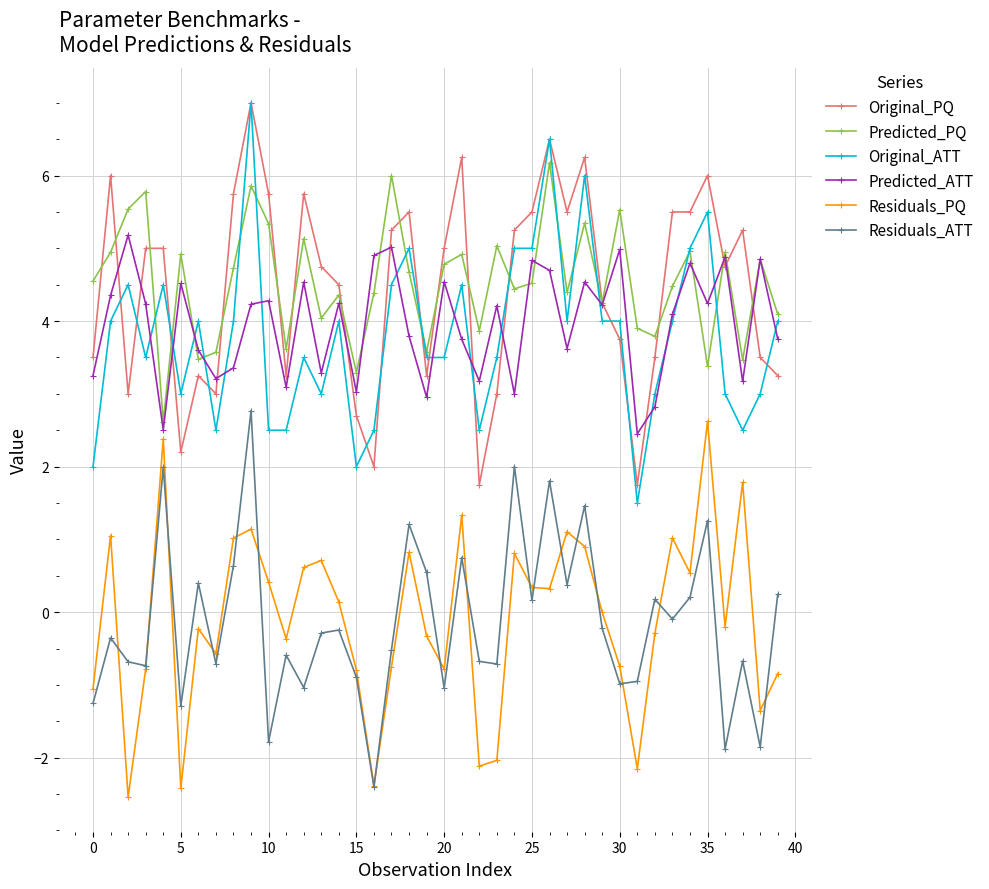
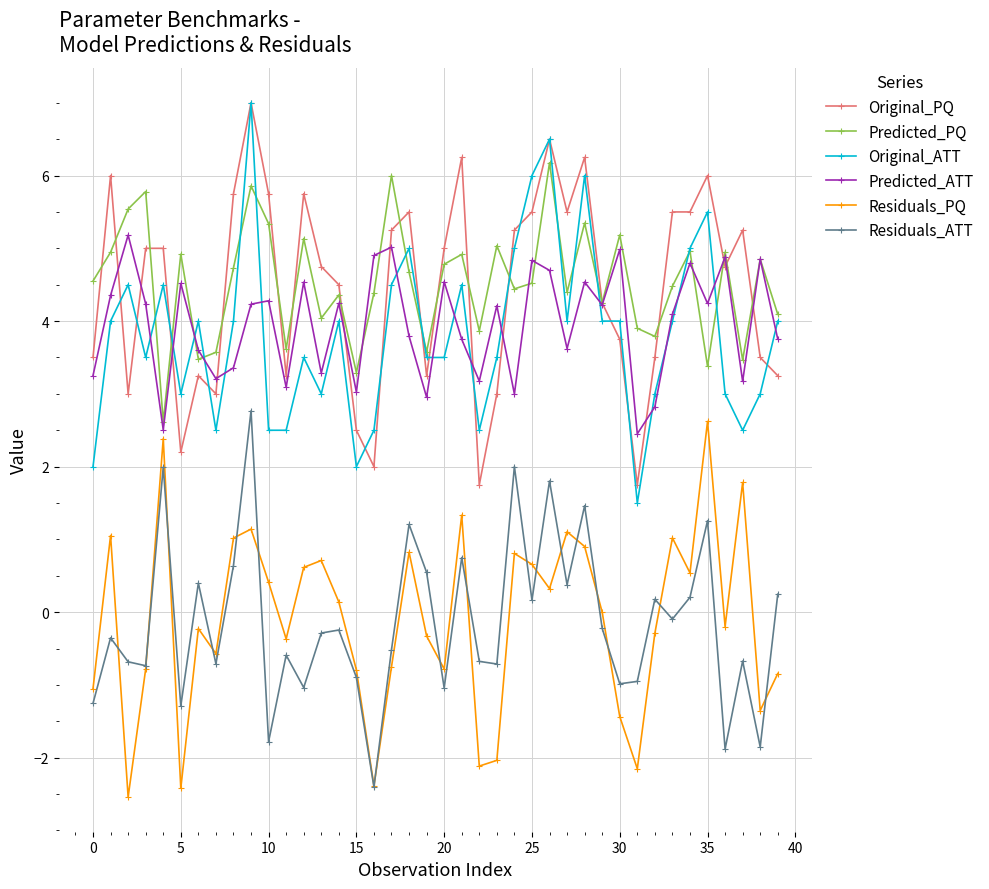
Original_PQ, 15: 2.7 -> 2.5
Original_ATT, 25: 5 -> 6
Residuals_PQ, 25: 0.3 -> 0.7
Predicted_PQ, 30: 5.5 -> 5.2
Residuals_PQ, 30: -0.7 -> -1.4
